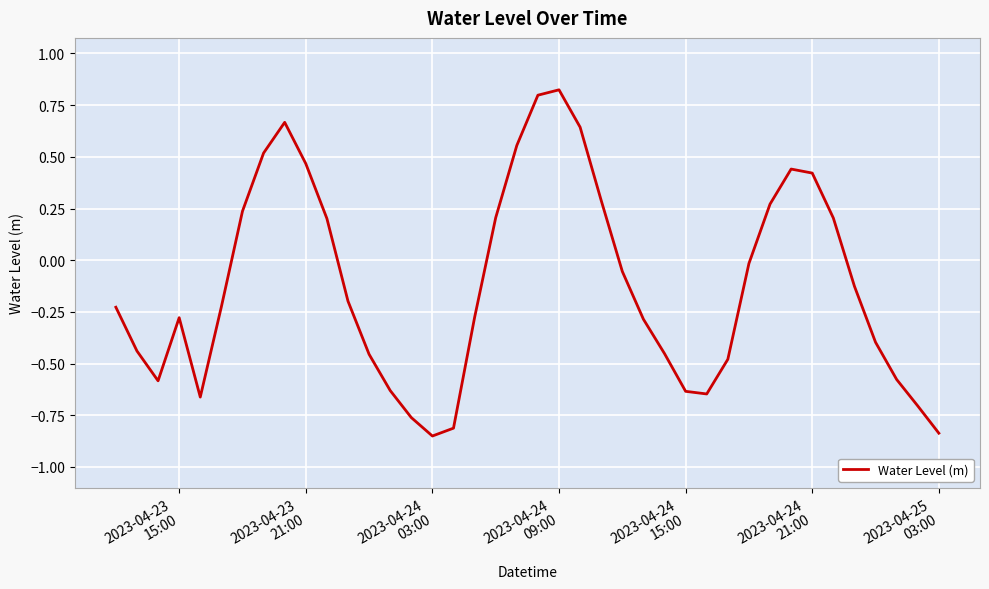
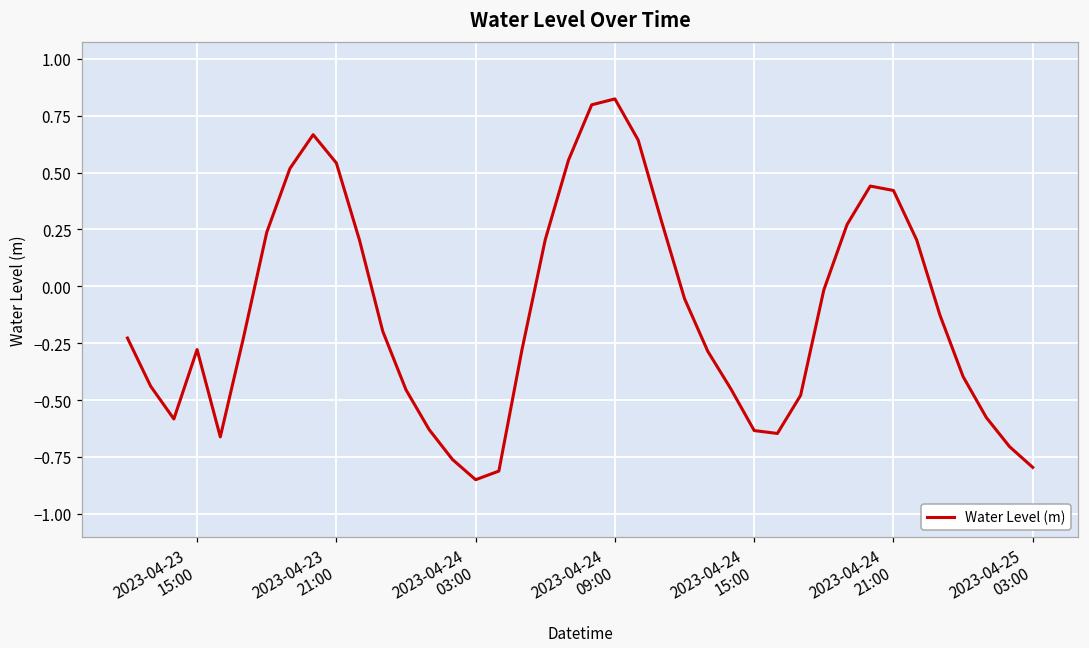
2023-04-23 21:00: 0.47 -> 0.54
2023-04-25 03:00: -0.84 -> -0.80
